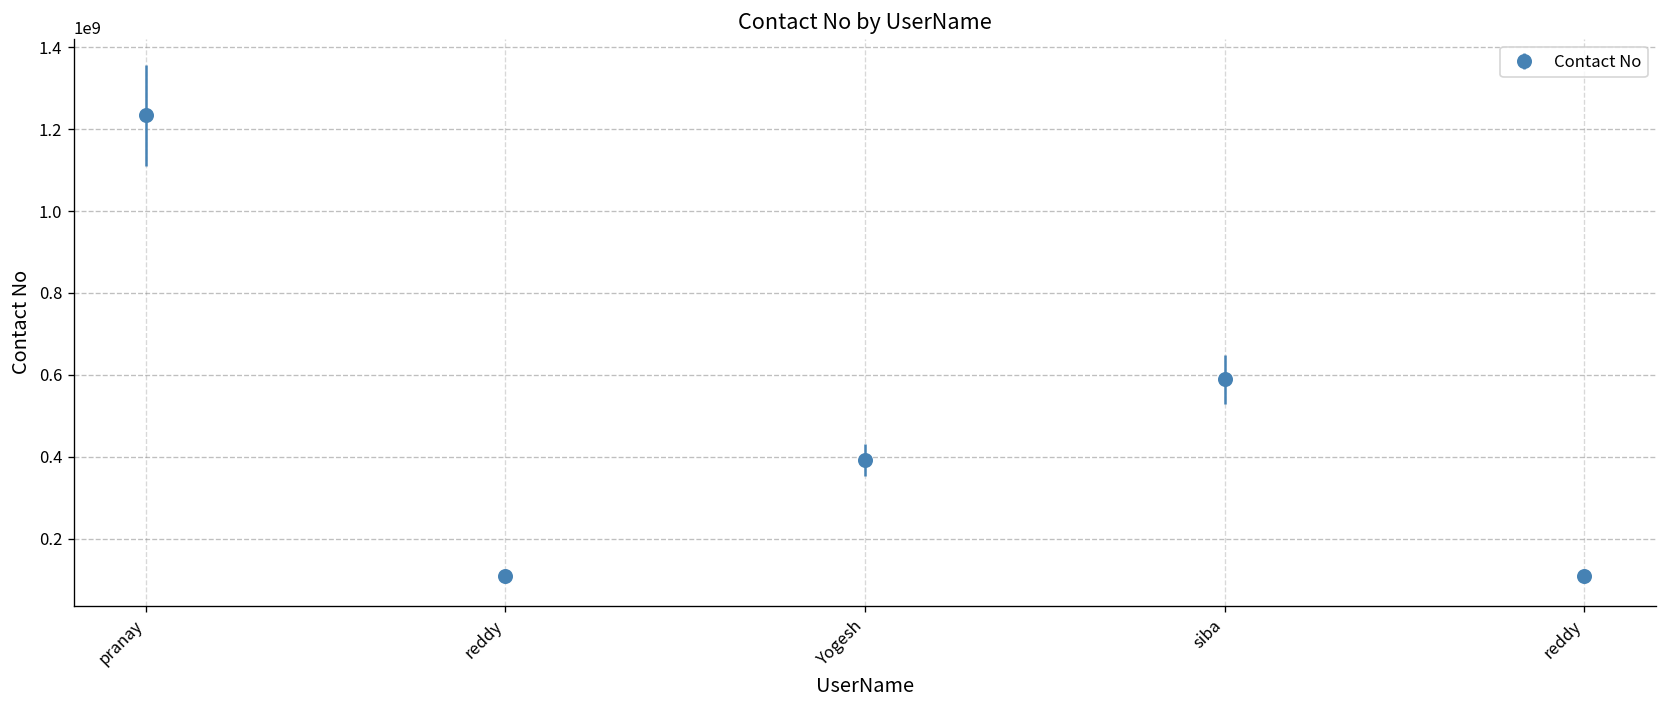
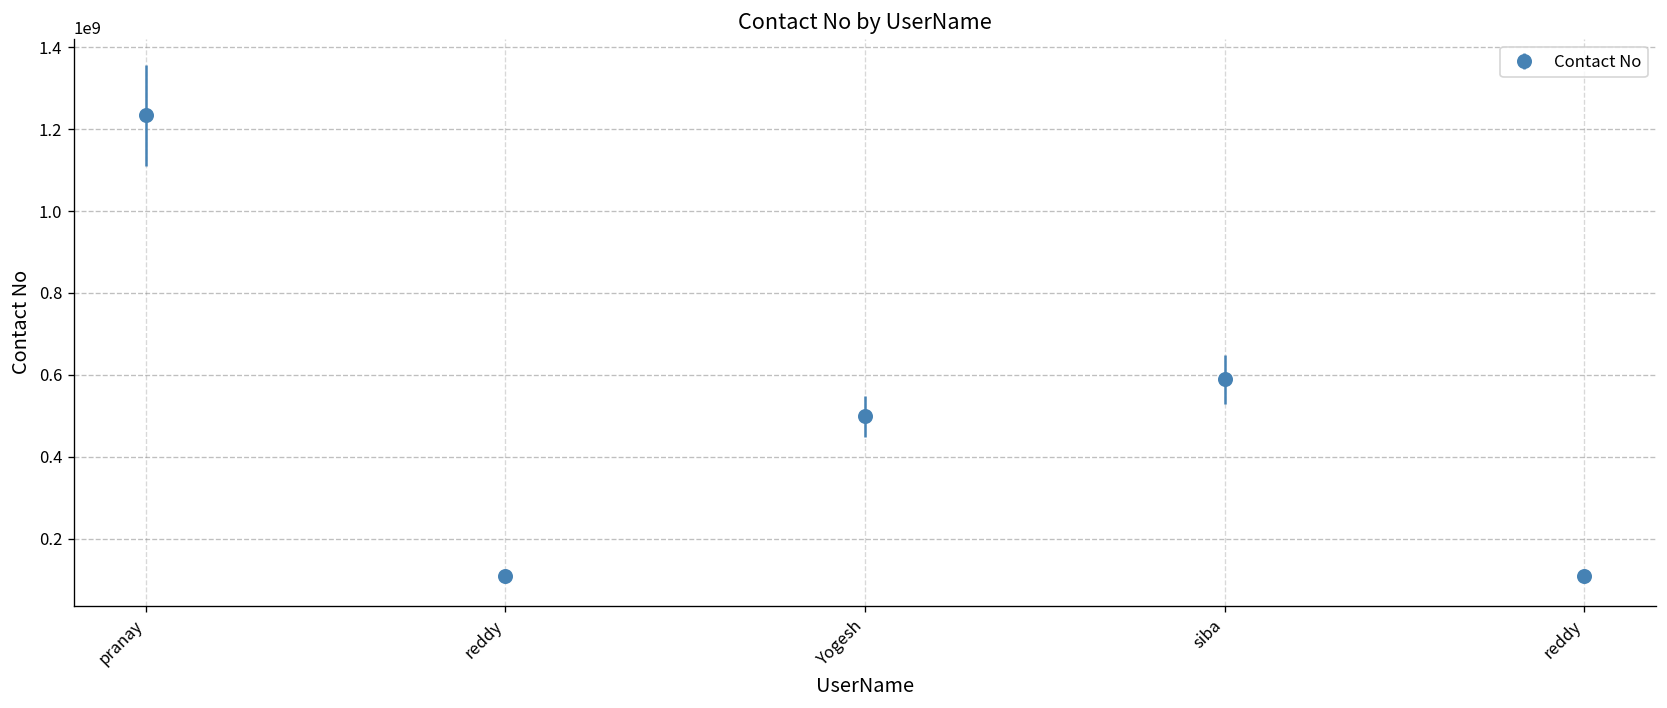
Yogesh: 390000000 -> 500000000
